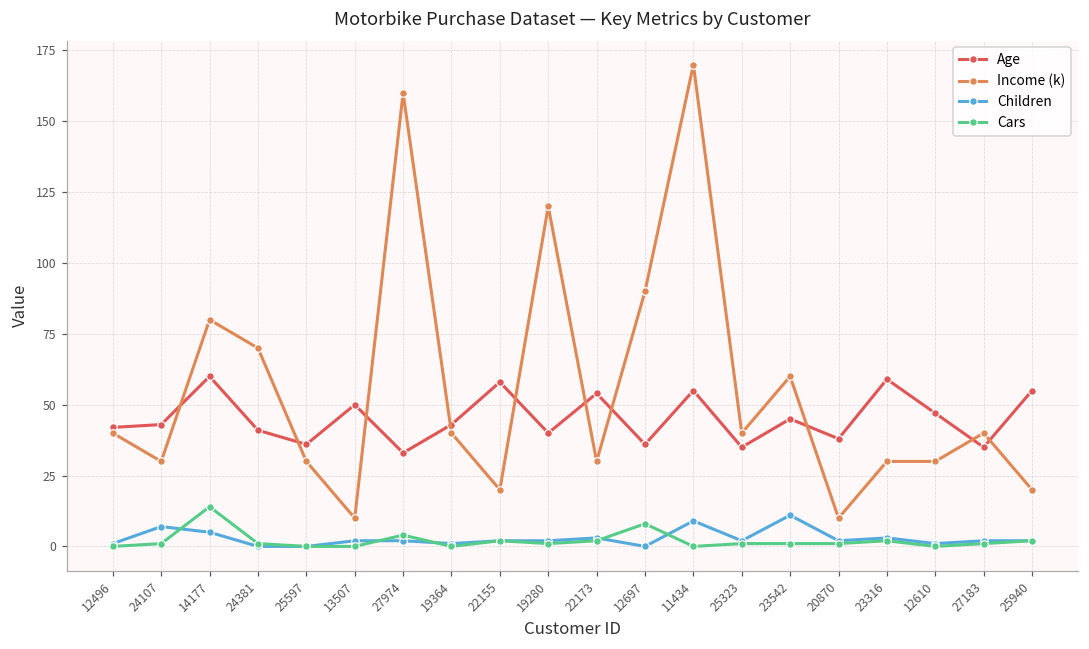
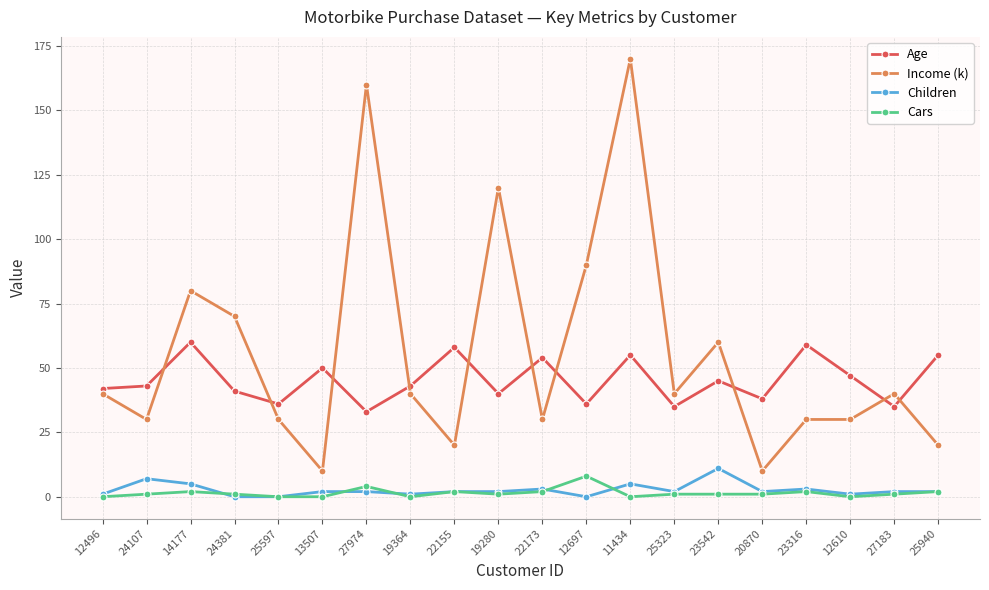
Cars, 14177: 14 -> 2
Children, 11434: 9 -> 5
